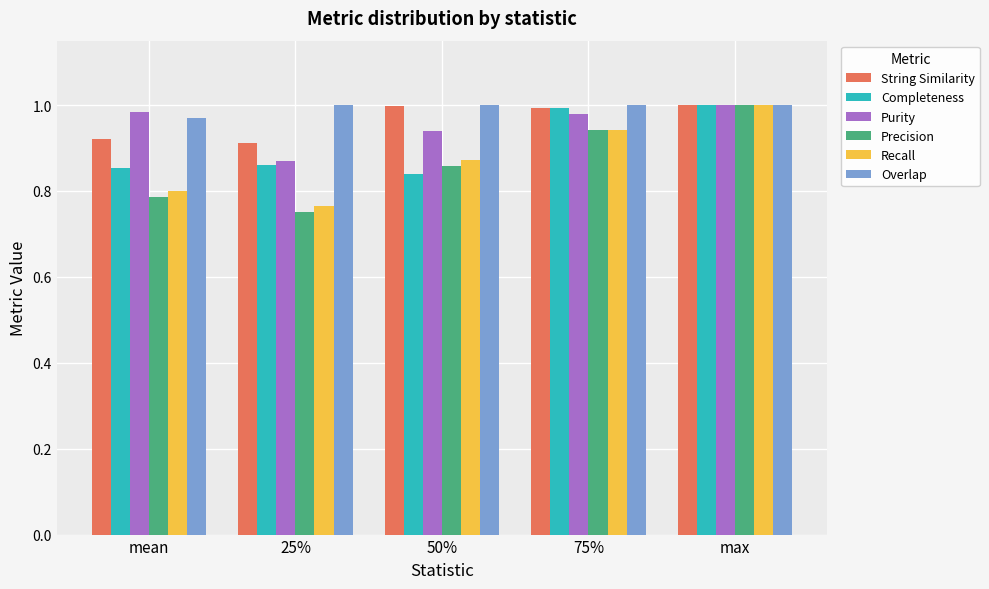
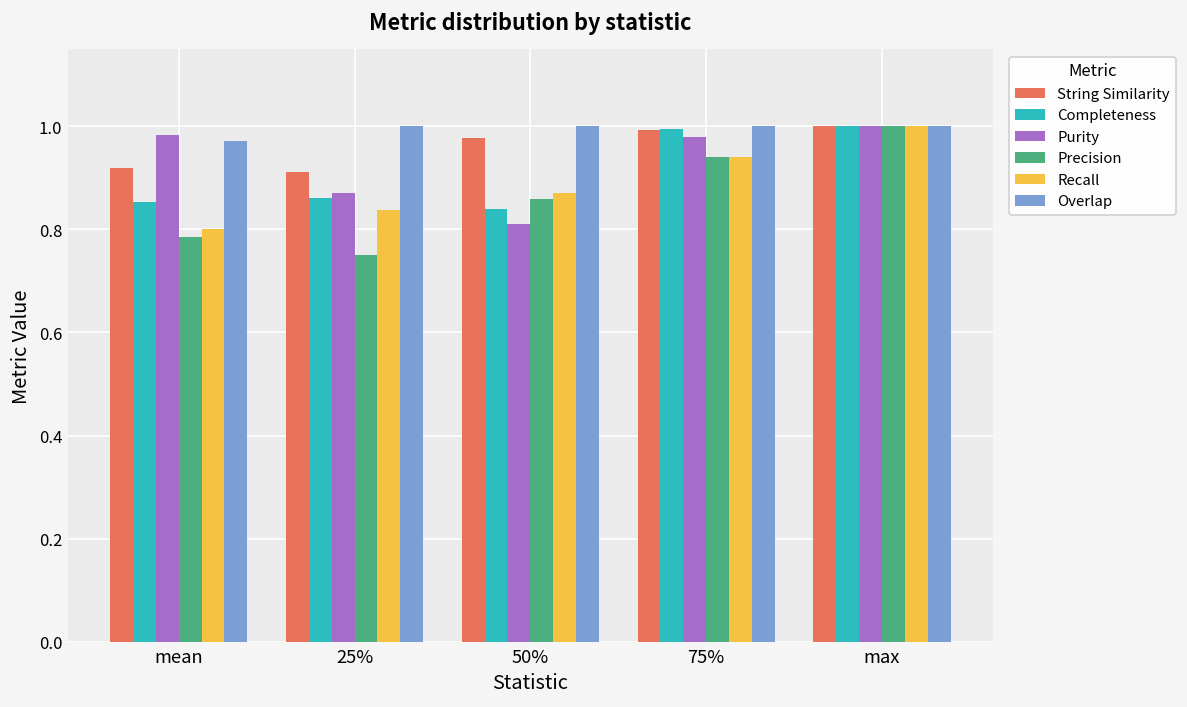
Recall, 25%: 0.77 -> 0.84
String Similarity, 50%: 1.00 -> 0.98
Purity, 50%: 0.94 -> 0.81
